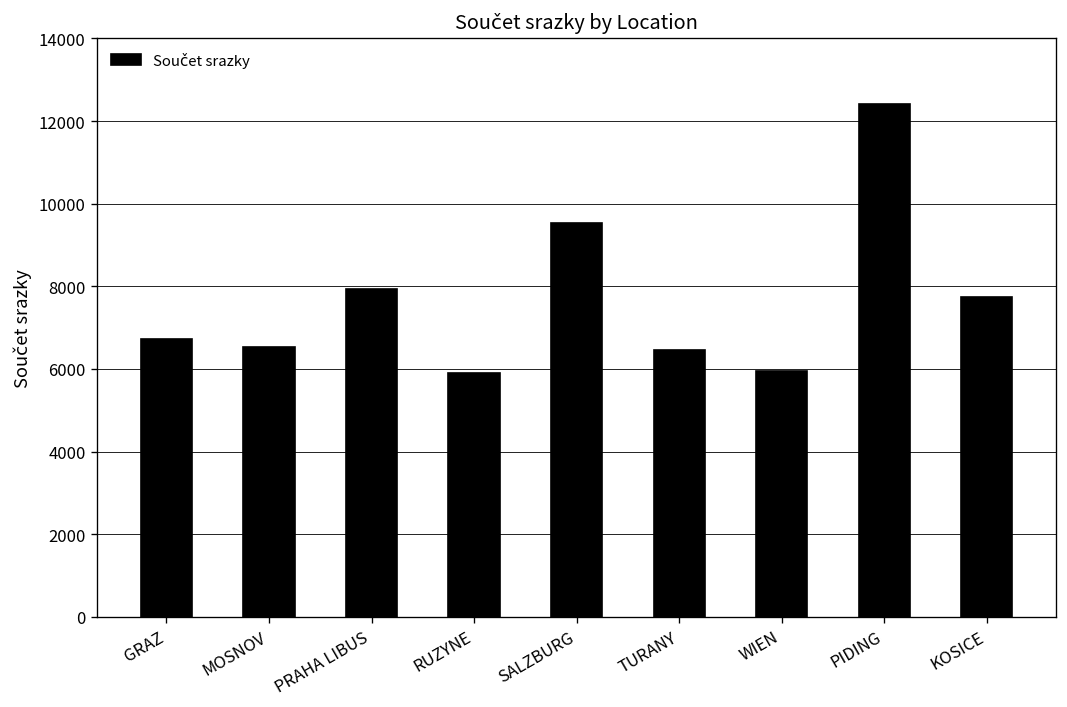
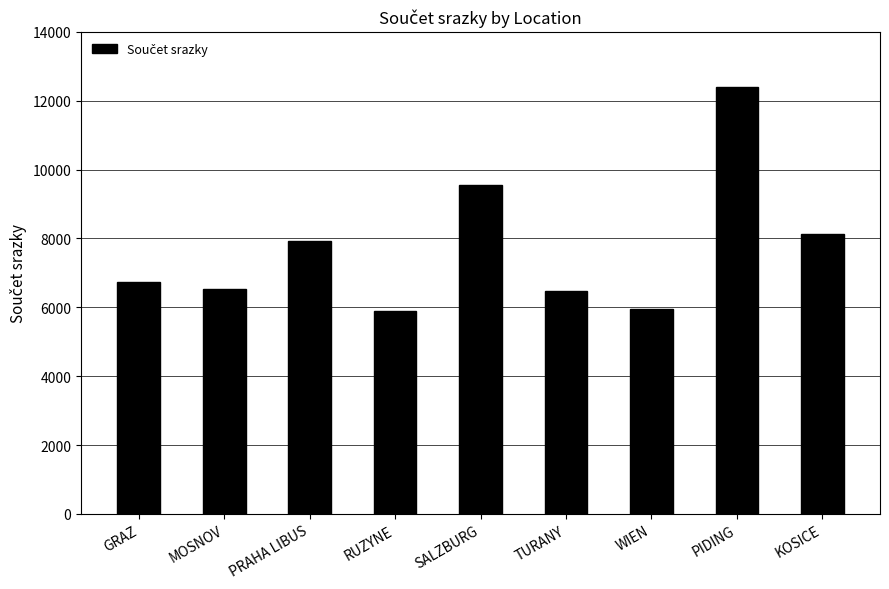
KOSICE: 7700 -> 8100
